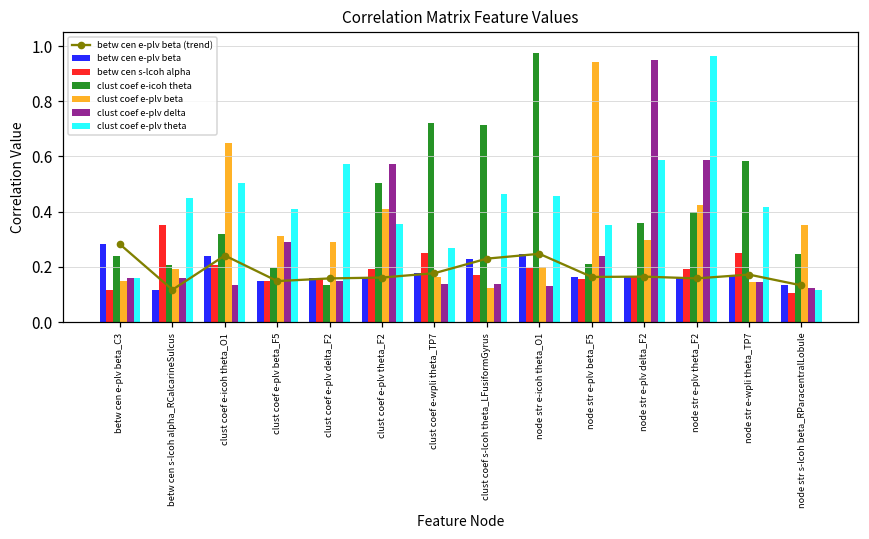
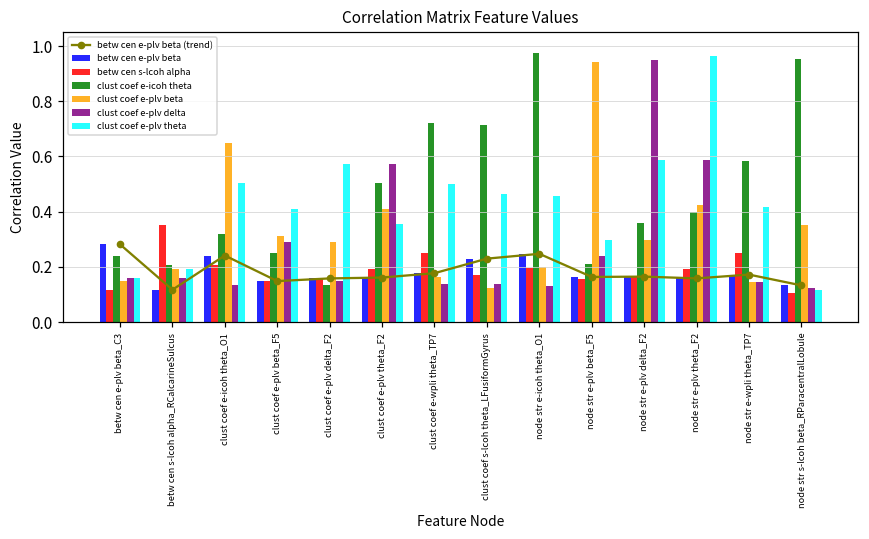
clust coef e-plv theta, betw cen s-lcoh alpha_RCalcarineSulcus: 0.45 -> 0.19
clust coef e-icoh theta, clust coef e-plv beta_F5: 0.19 -> 0.25
clust coef e-plv theta, clust coef e-wpli theta_TP7: 0.27 -> 0.50
clust coef e-plv theta, node str e-plv beta_F5: 0.35 -> 0.30
clust coef e-icoh theta, node str s-lcoh beta_RParacentralLobule: 0.25 -> 0.95
